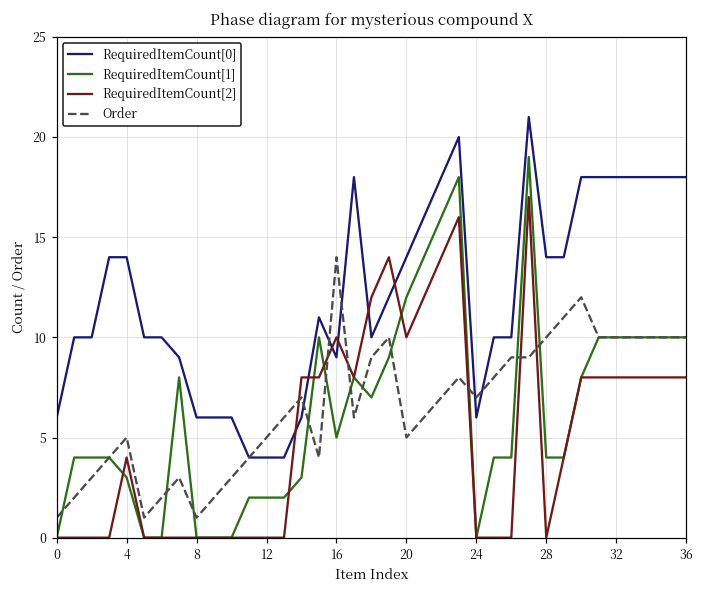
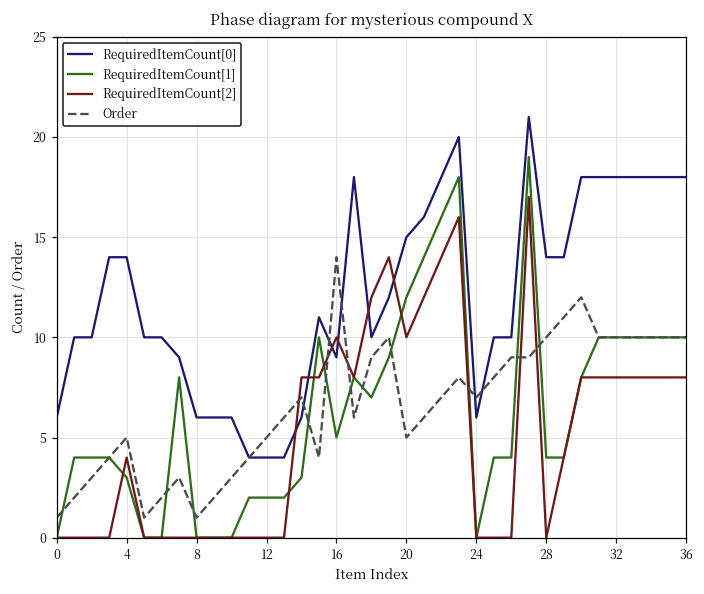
RequiredItemCount[0], 20: 14 -> 15
